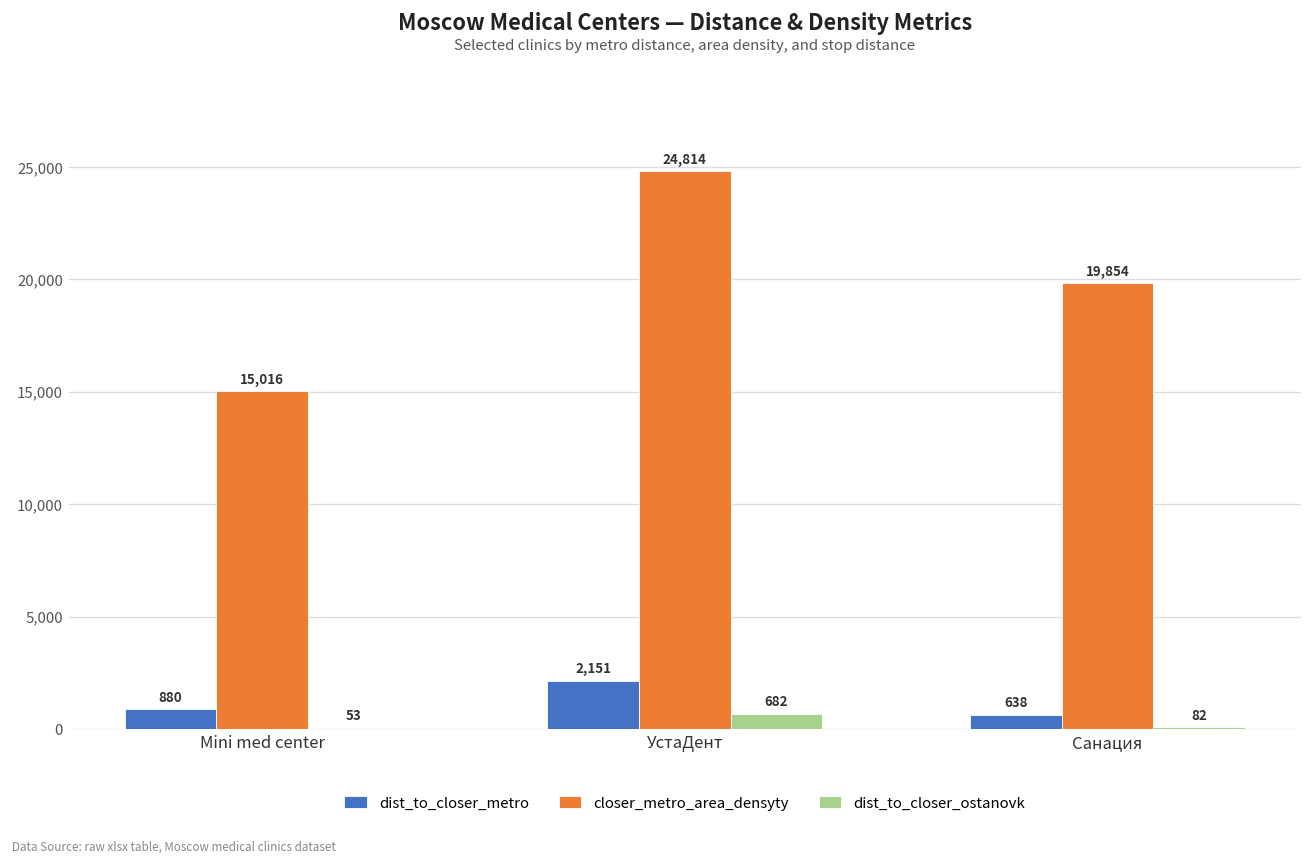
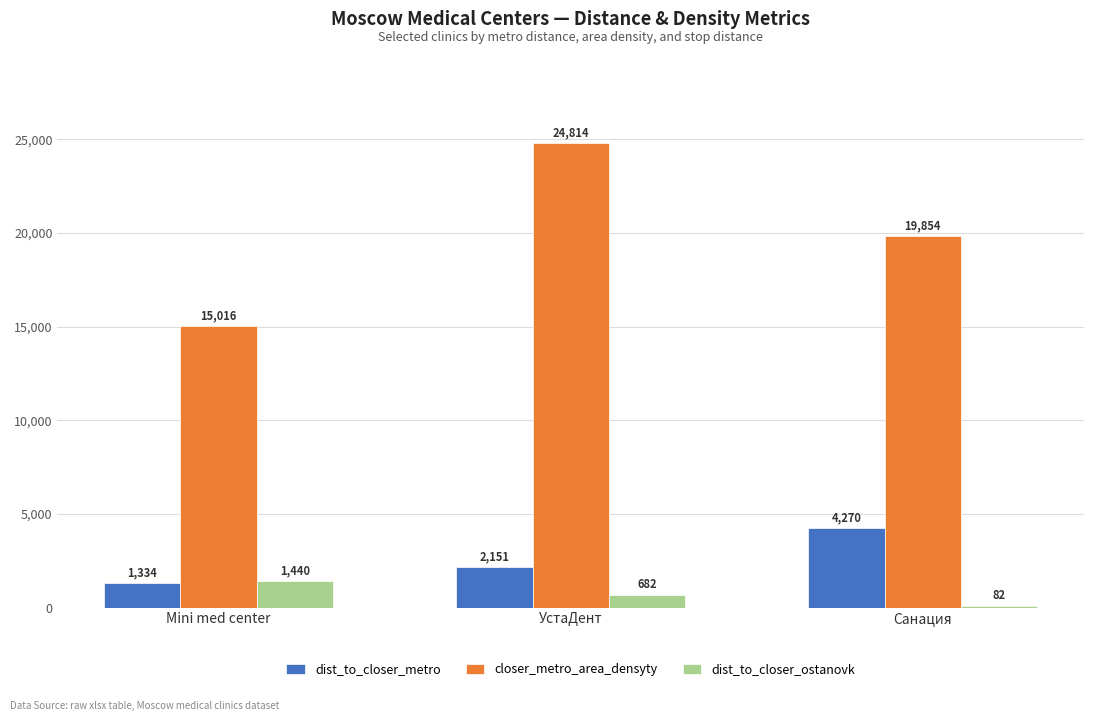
dist_to_closer_metro, Mini med center: 880 -> 1,334
dist_to_closer_ostanovk, Mini med center: 53 -> 1,440
dist_to_closer_metro, Санация: 638 -> 4,270
